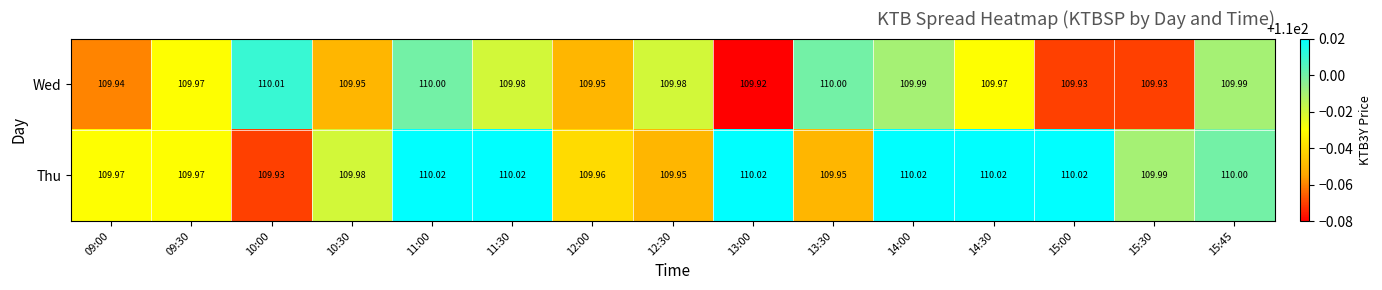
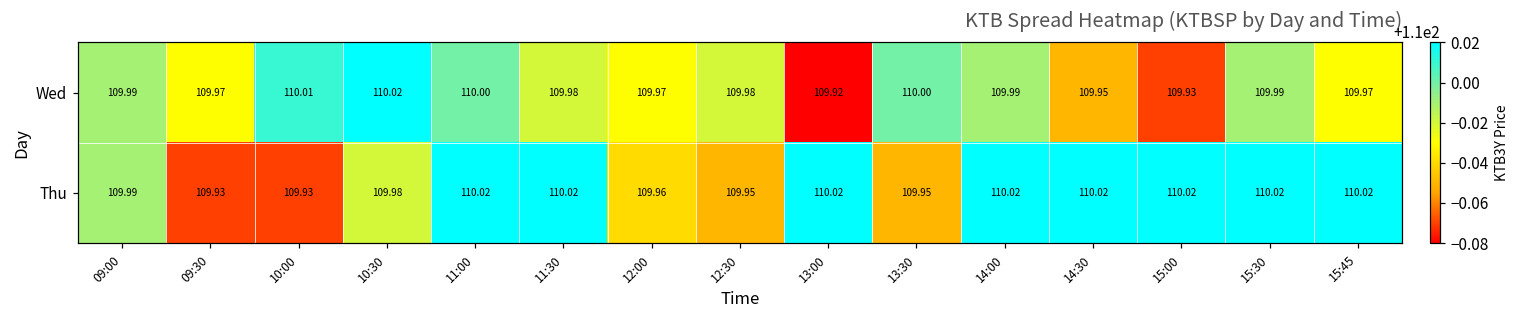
Wed, 09:00: 109.94 -> 109.99
Wed, 10:30: 109.95 -> 110.02
Wed, 12:00: 109.95 -> 109.97
Wed, 14:30: 109.97 -> 109.95
Wed, 15:30: 109.93 -> 109.99
Wed, 15:45: 109.99 -> 109.97
Thu, 09:00: 109.97 -> 109.99
Thu, 09:30: 109.97 -> 109.93
Thu, 15:30: 109.99 -> 110.02
Thu, 15:45: 110.00 -> 110.02
